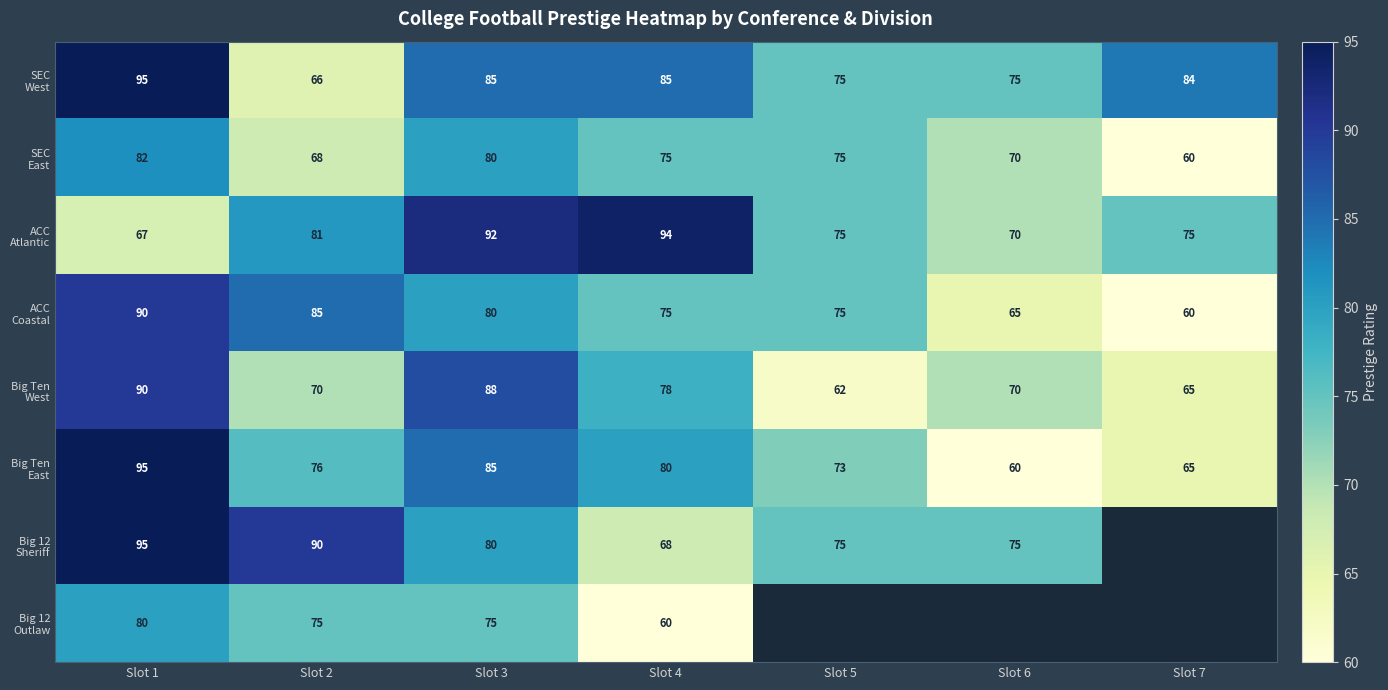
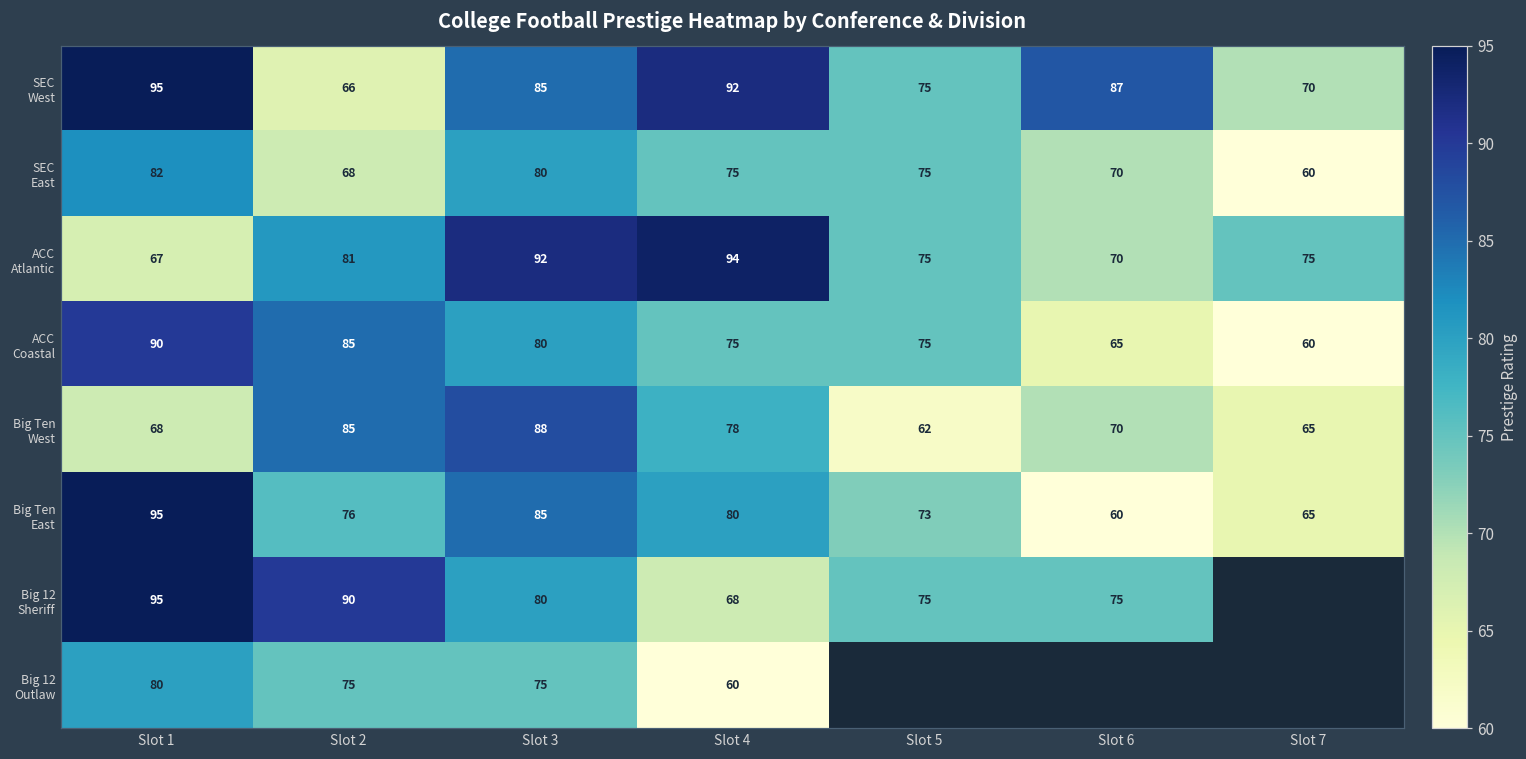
SEC West, Slot 4: 85 -> 92
SEC West, Slot 6: 75 -> 87
SEC West, Slot 7: 84 -> 70
Big Ten West, Slot 1: 90 -> 68
Big Ten West, Slot 2: 70 -> 85
